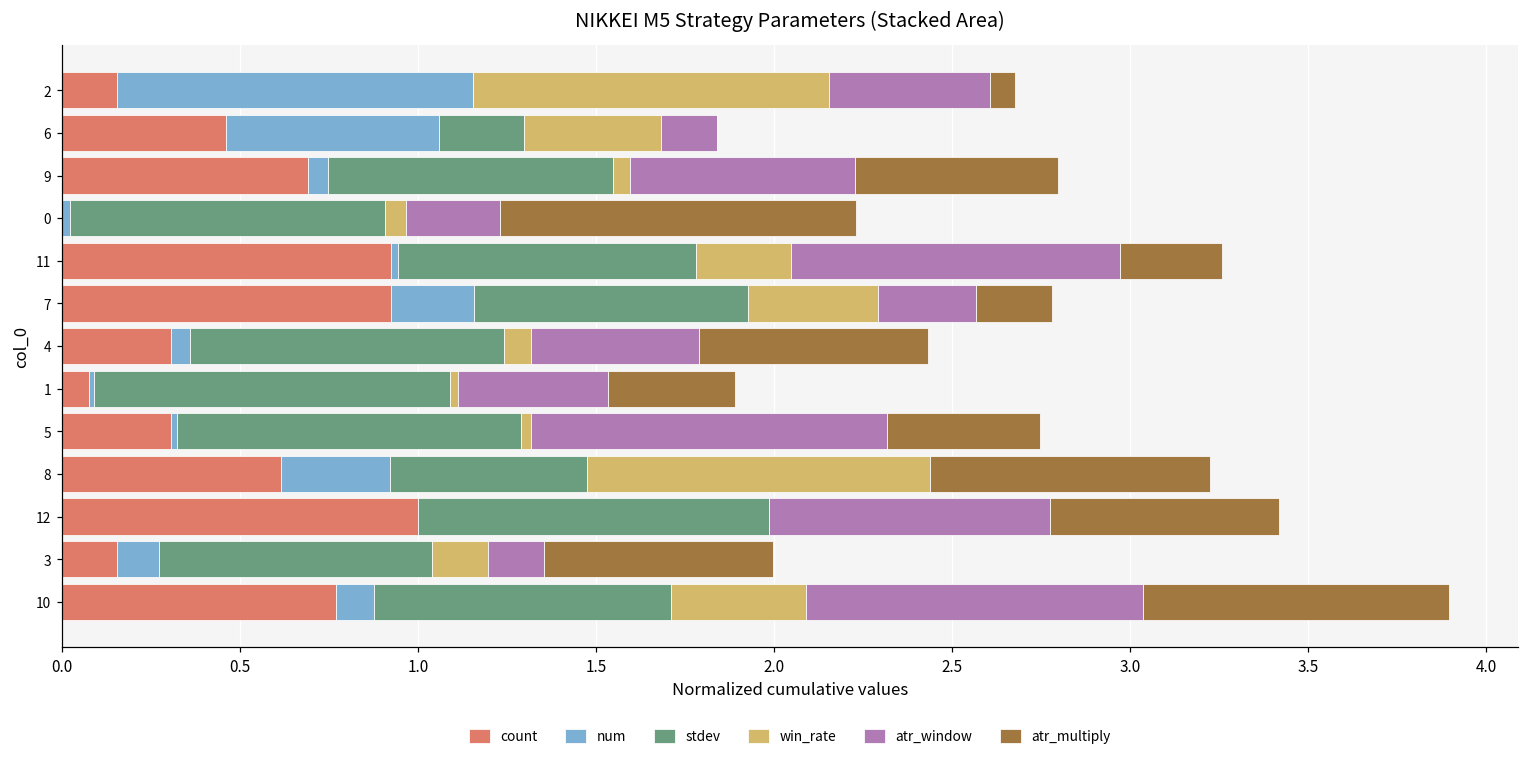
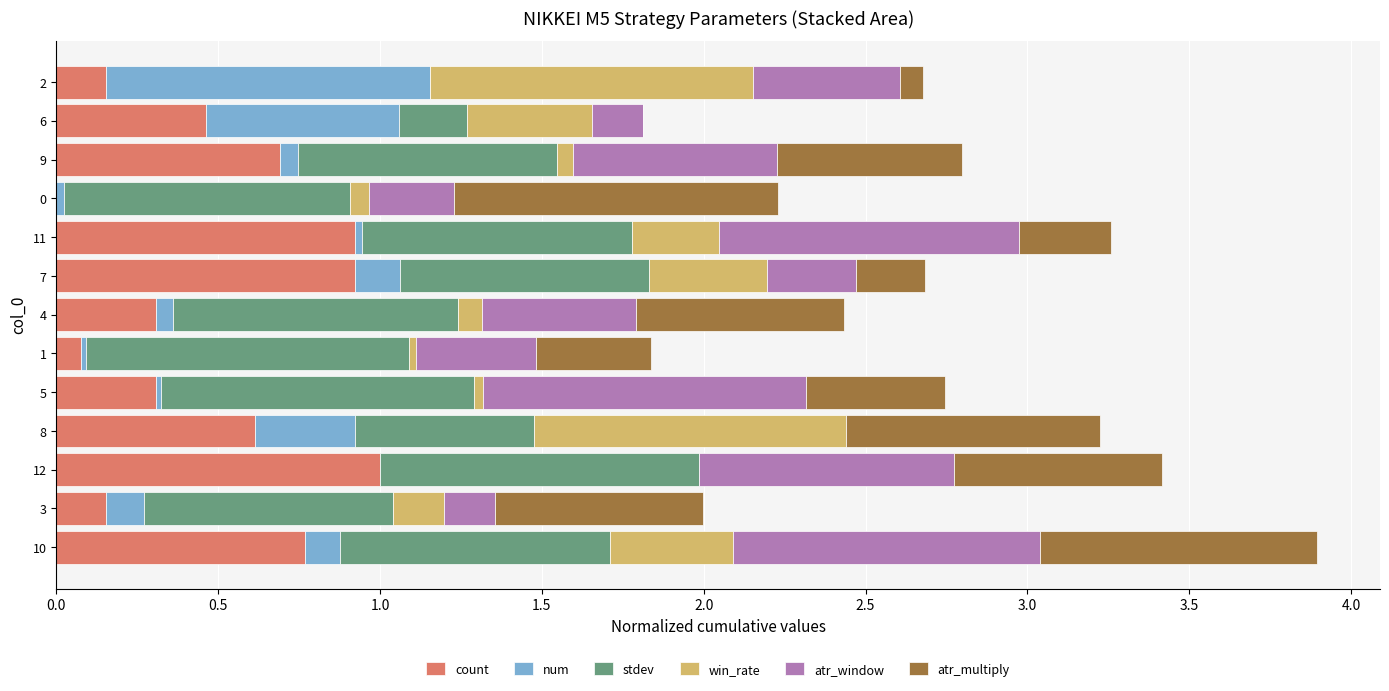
stdev, 6: 0.24 -> 0.21
num, 7: 0.23 -> 0.14
atr_window, 1: 0.42 -> 0.37
